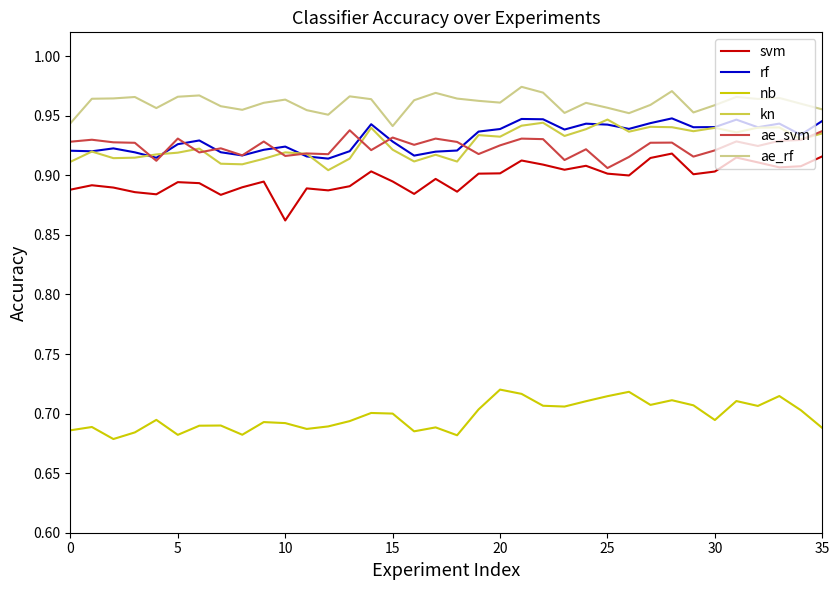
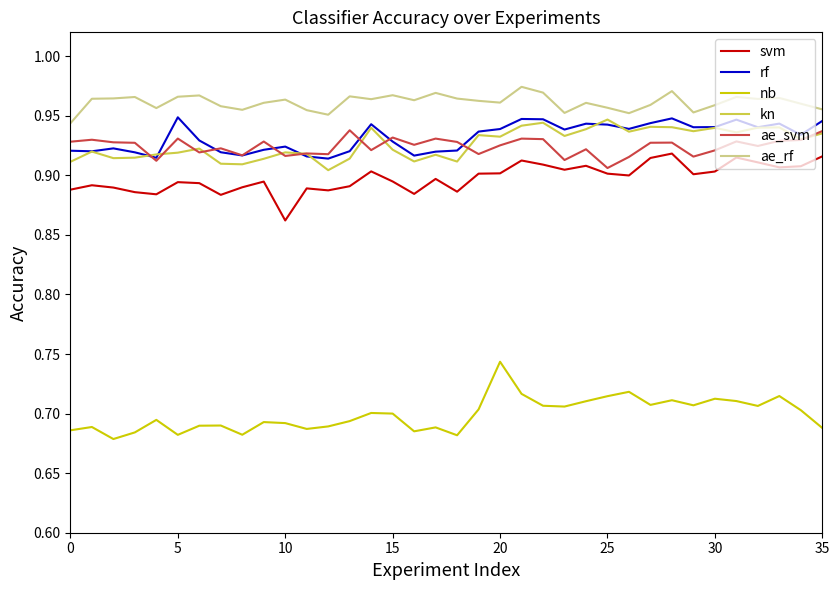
rf, 5: 0.926 -> 0.949
ae_rf, 15: 0.941 -> 0.967
nb, 20: 0.720 -> 0.744
nb, 30: 0.695 -> 0.712
